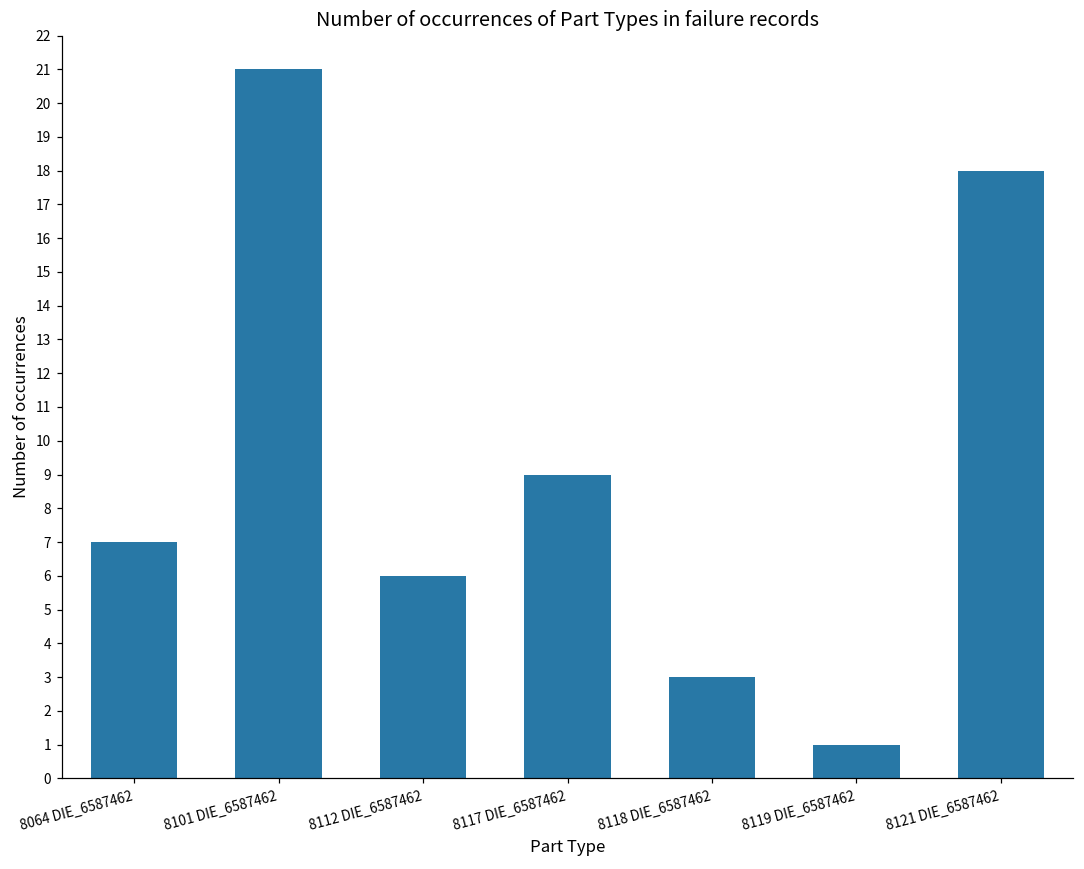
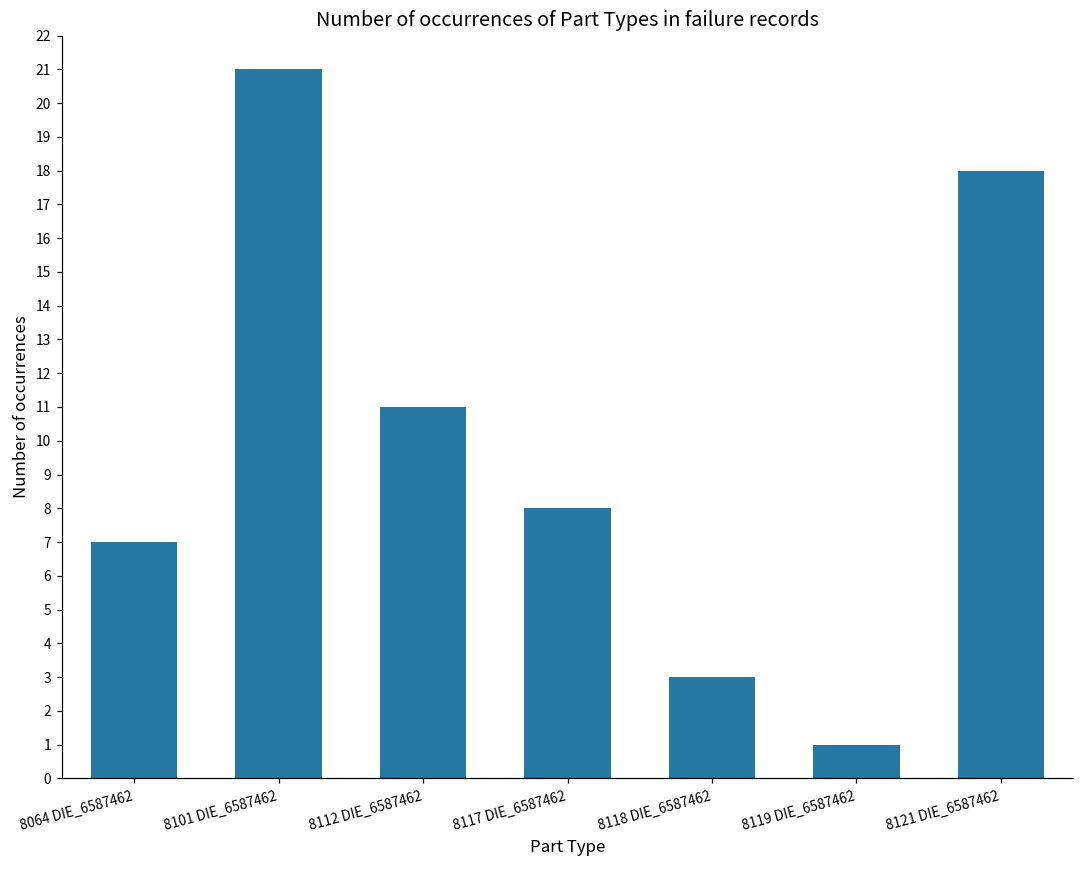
8112 DIE_6587462: 6 -> 11
8117 DIE_6587462: 9 -> 8
